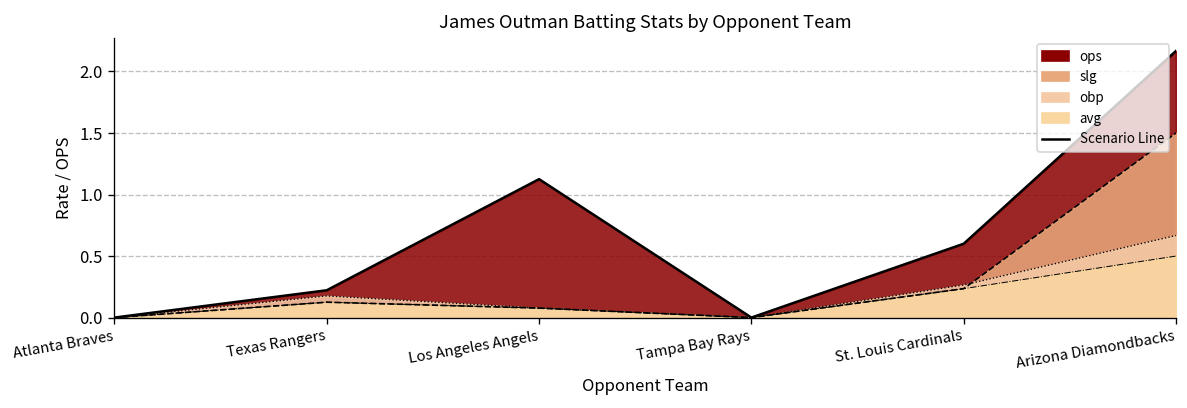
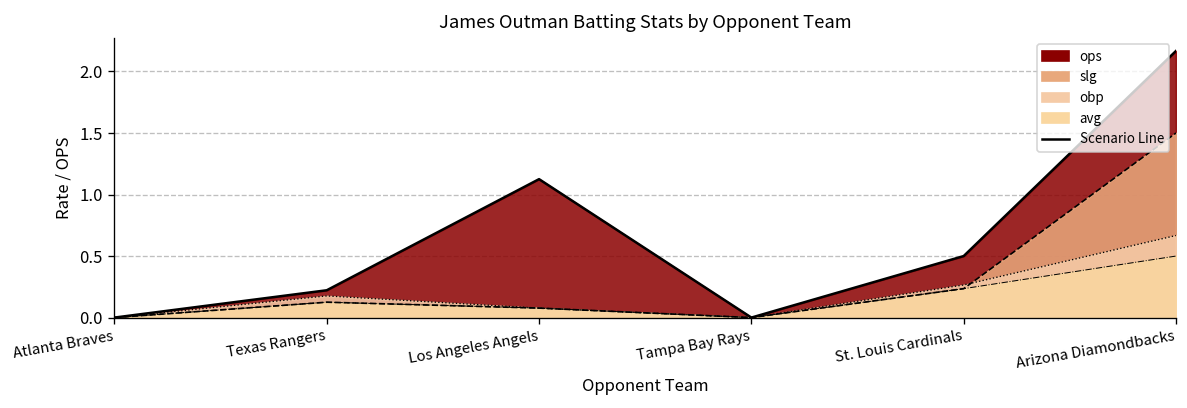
ops, St. Louis Cardinals: 0.6 -> 0.5
